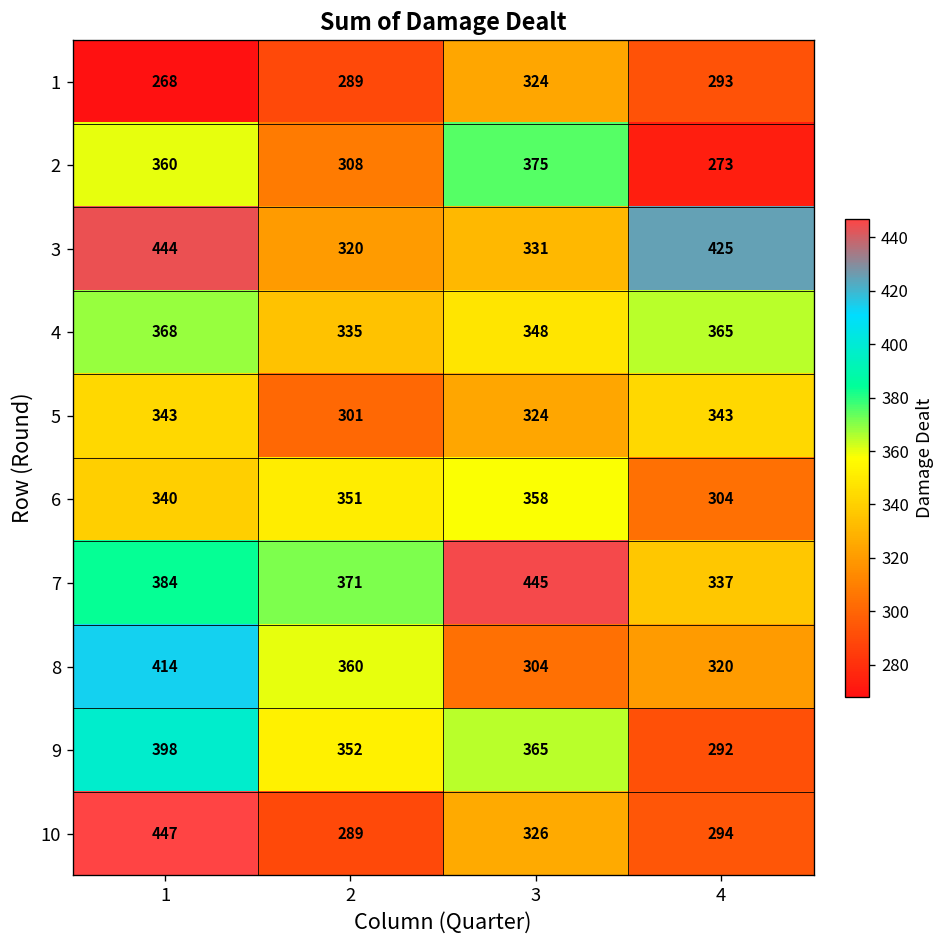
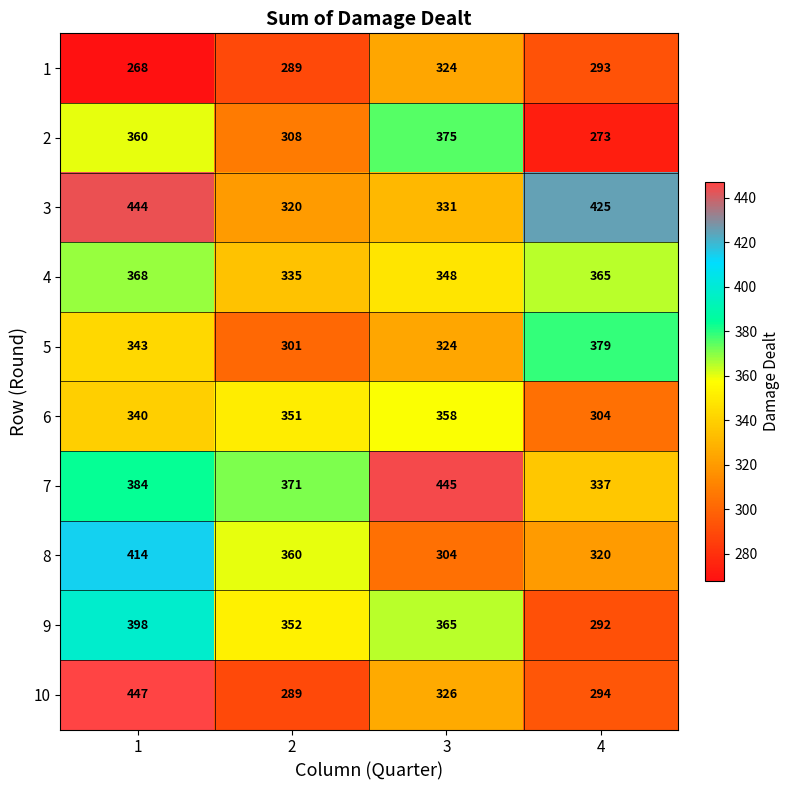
5, 4: 343 -> 379
